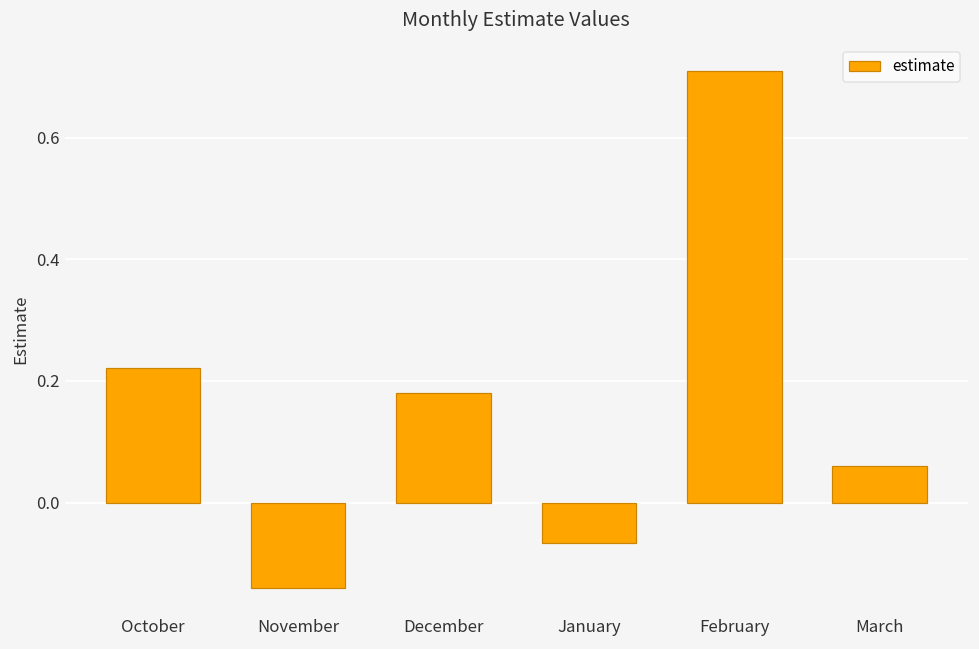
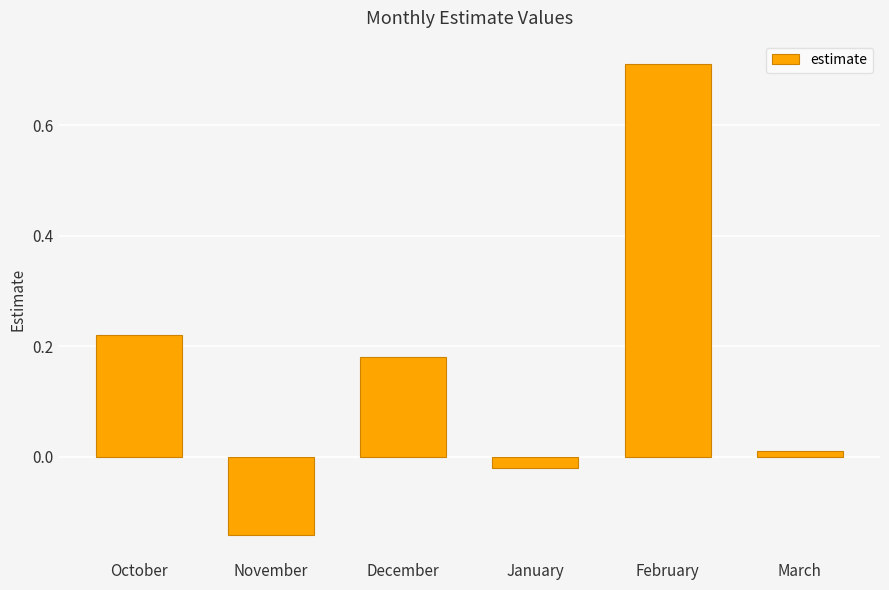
January: -0.07 -> -0.02
March: 0.06 -> 0.01
